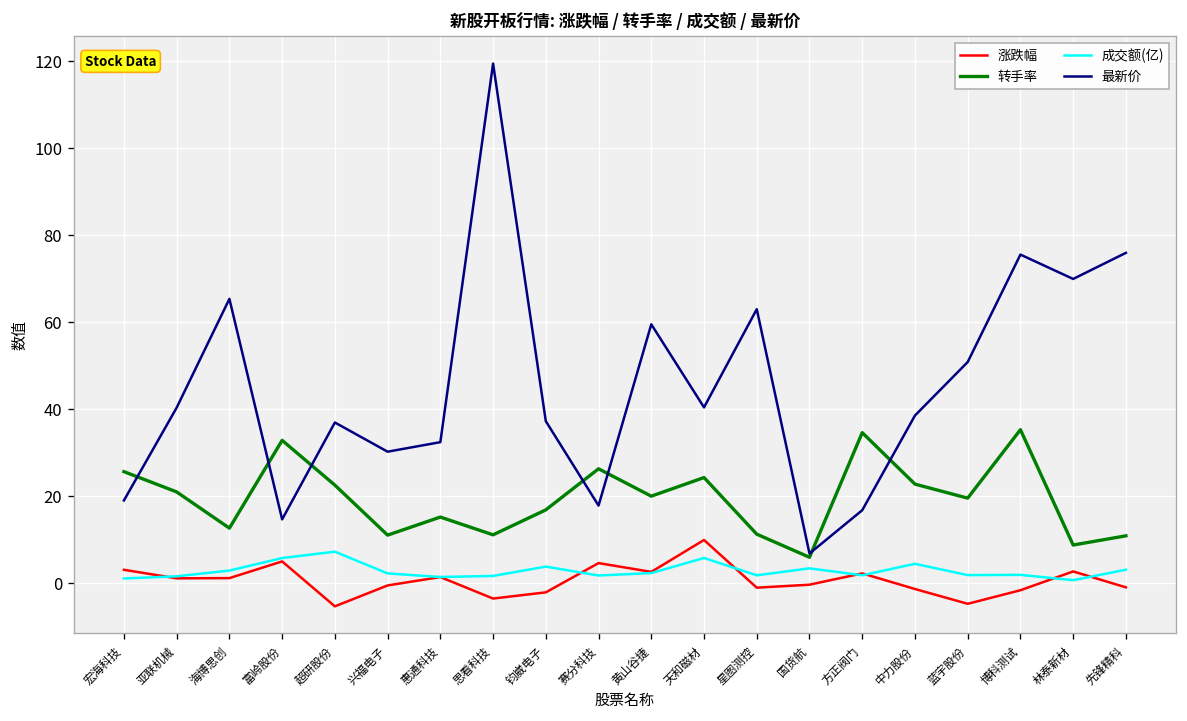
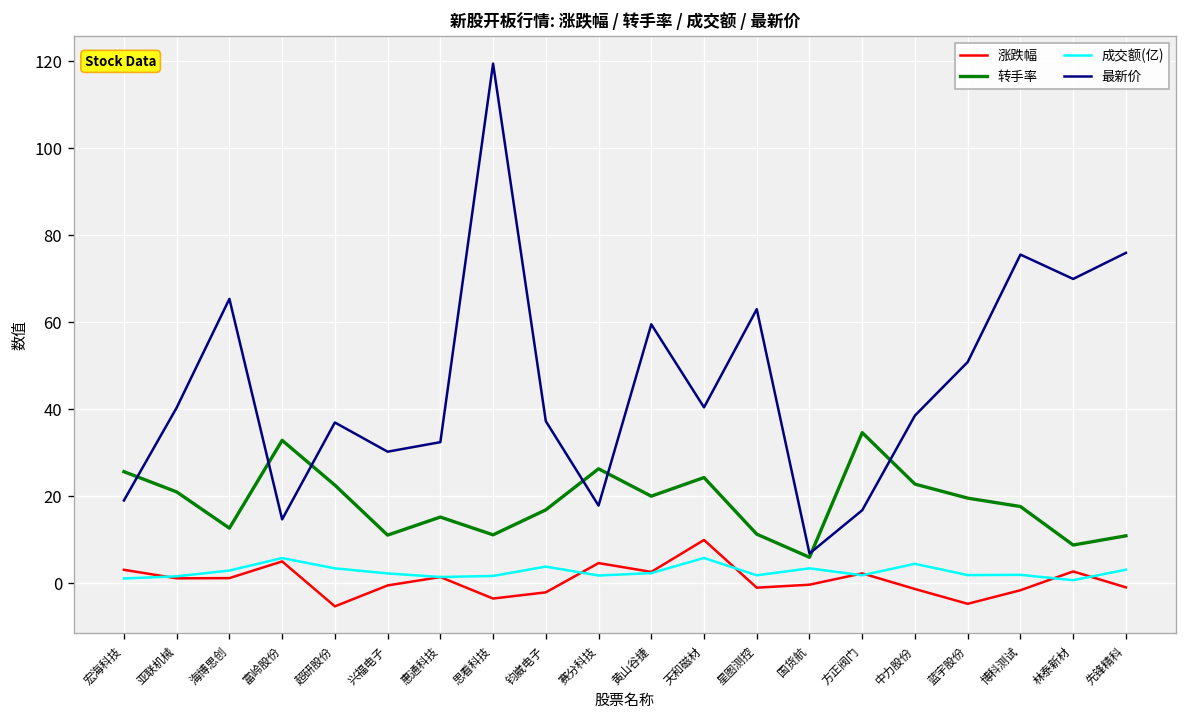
成交额(亿), 超研股份: 7 -> 3
转手率, 博科测试: 35 -> 18
